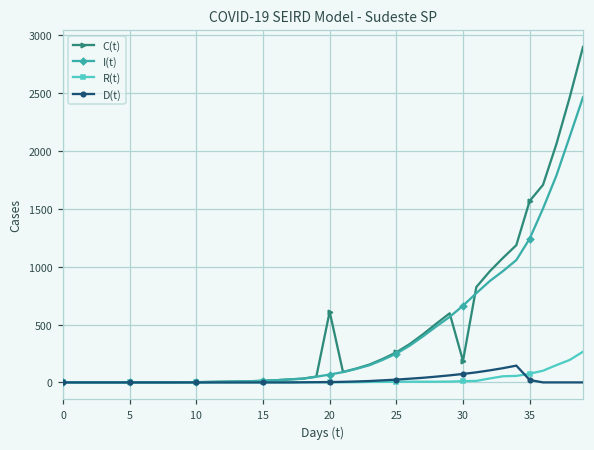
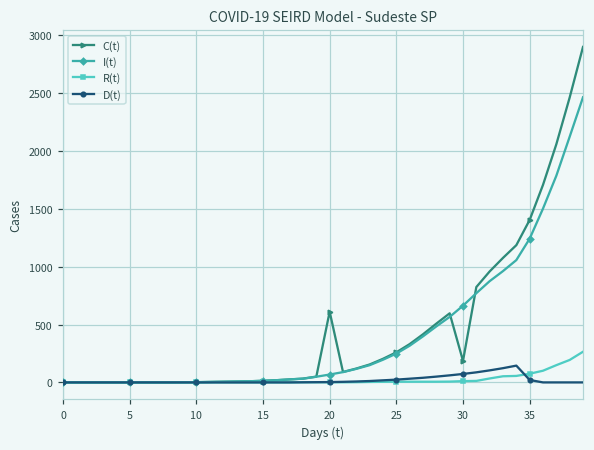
C(t), 35: 1570 -> 1400
